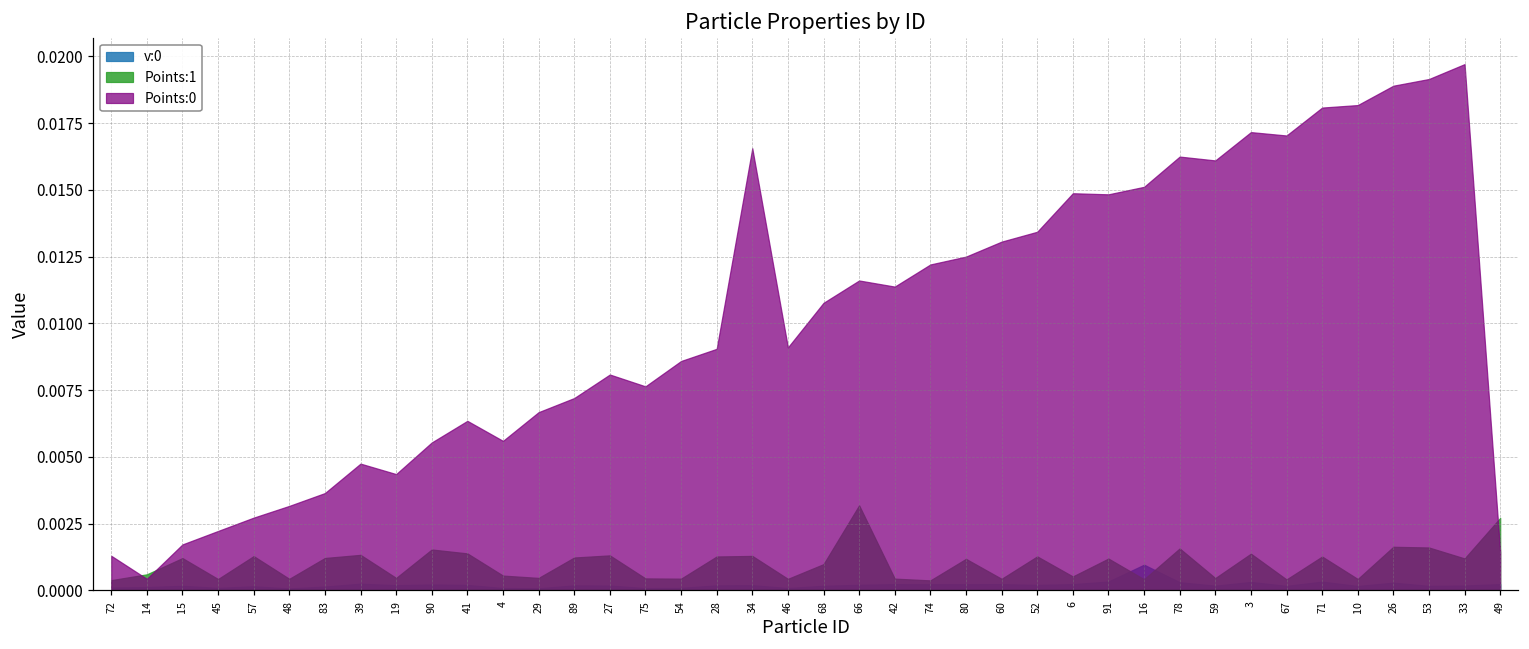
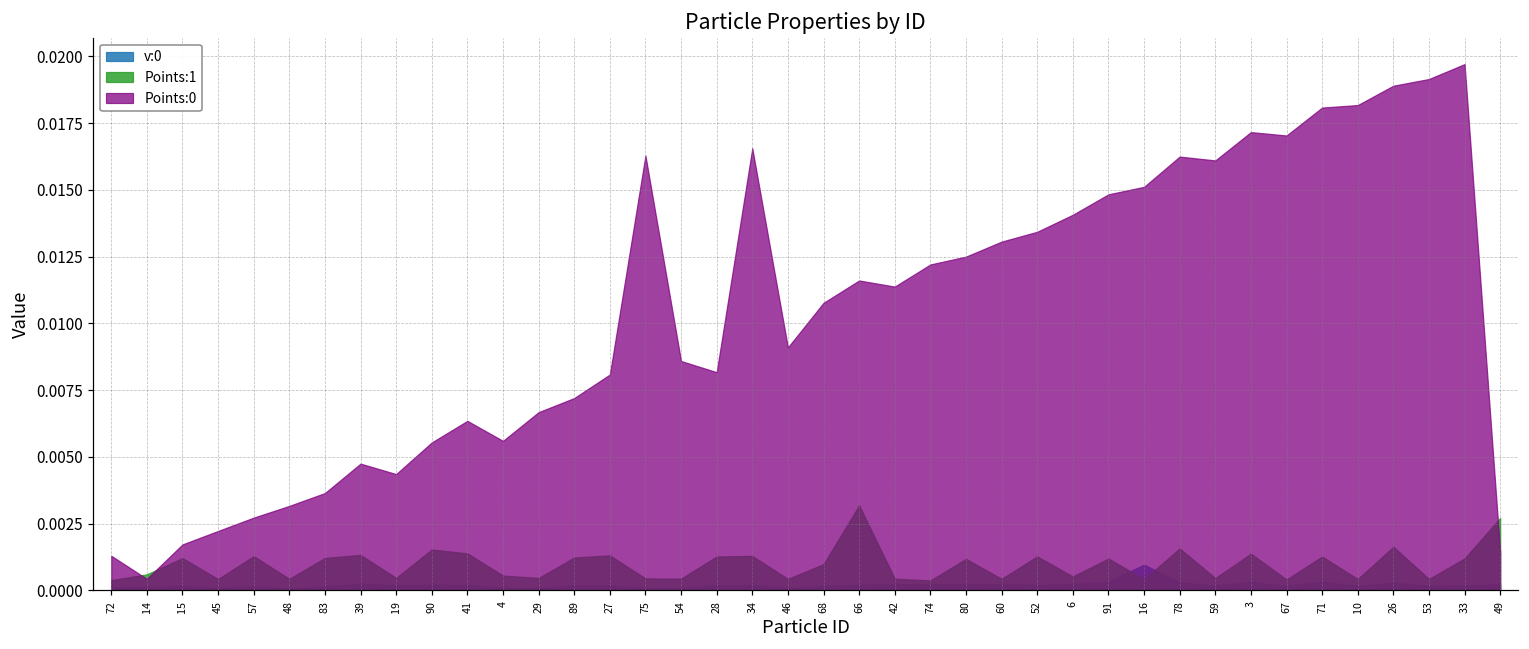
Points:0, 75: 0.0076 -> 0.0163
Points:0, 28: 0.0090 -> 0.0082
Points:0, 6: 0.0149 -> 0.0141
Points:1, 53: 0.0016 -> 0.0004
